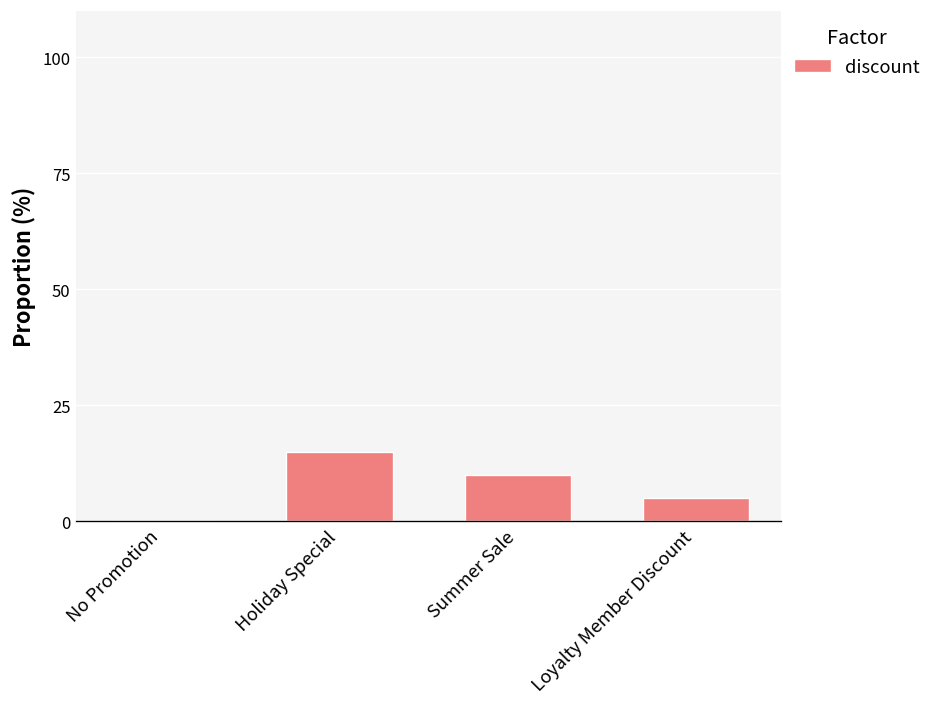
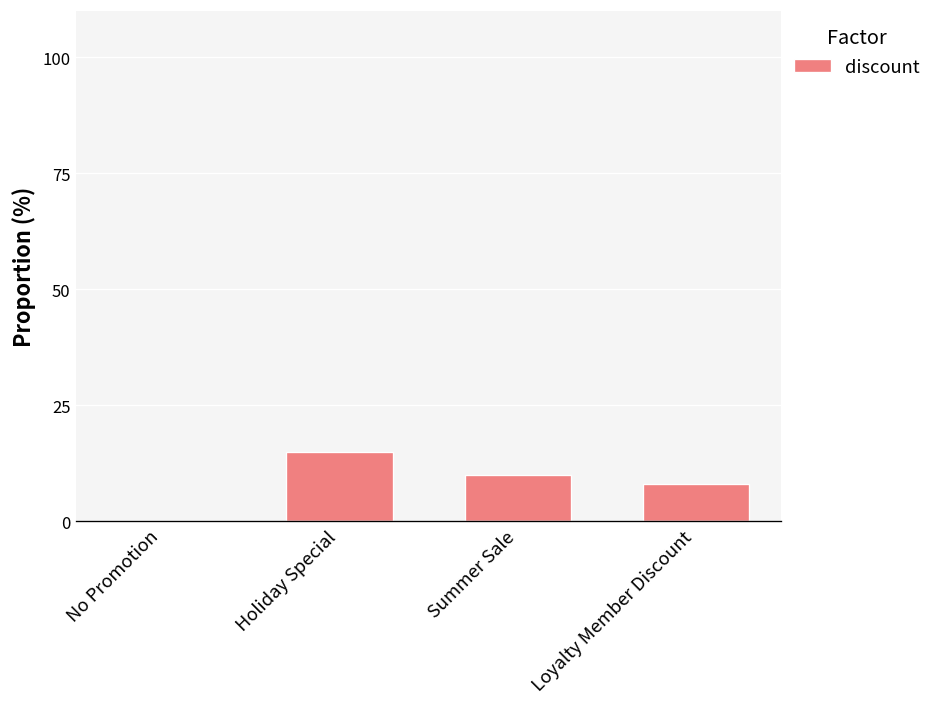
Loyalty Member Discount: 5 -> 8
